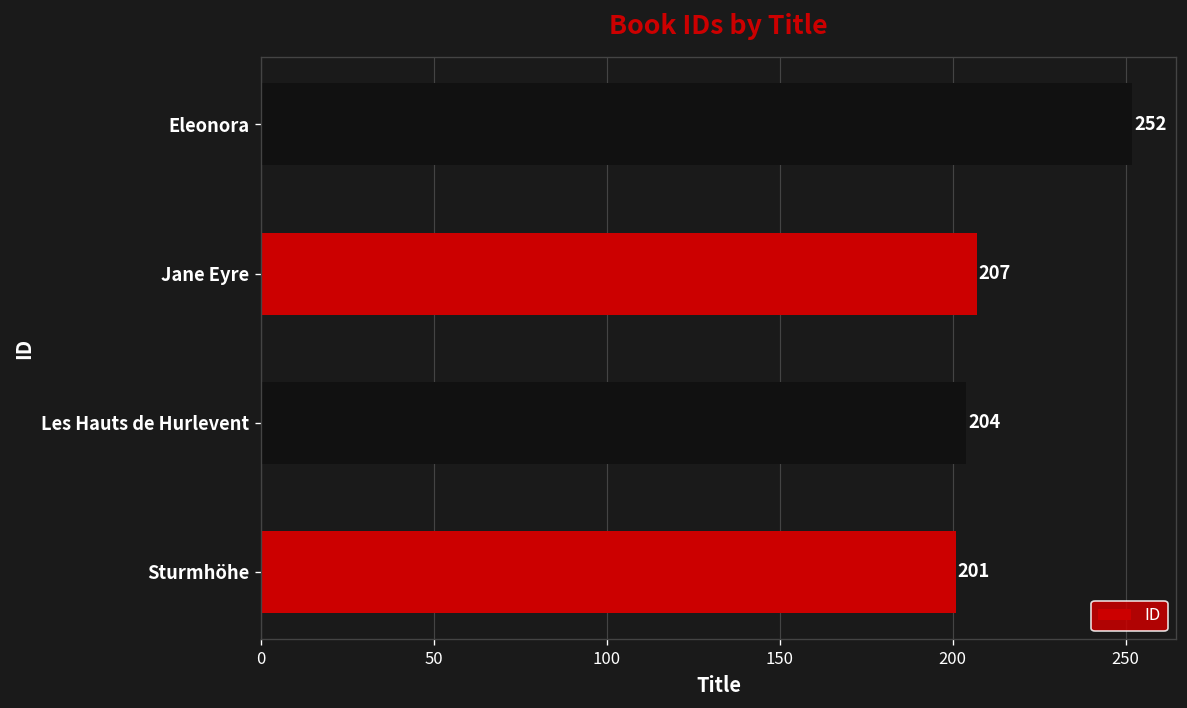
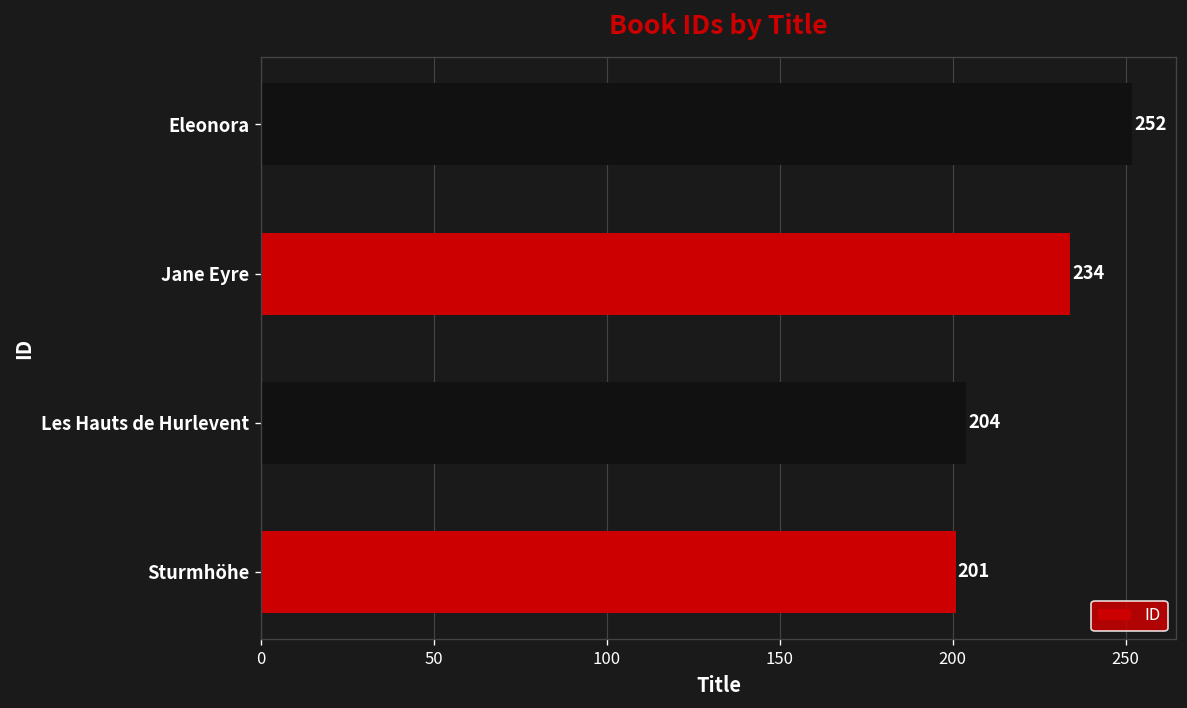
Jane Eyre: 207 -> 234
